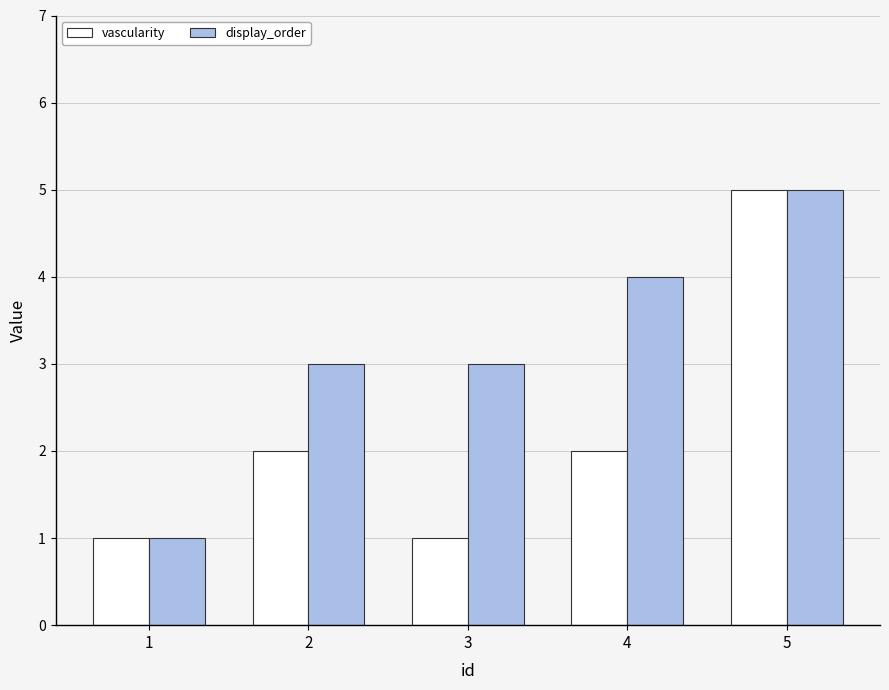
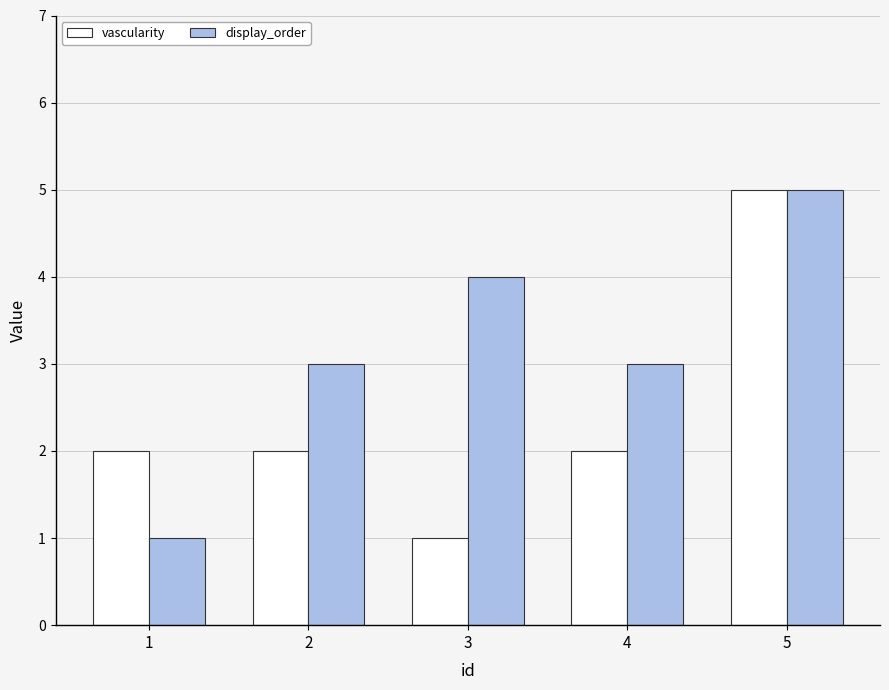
vascularity, 1: 1 -> 2
display_order, 3: 3 -> 4
display_order, 4: 4 -> 3
